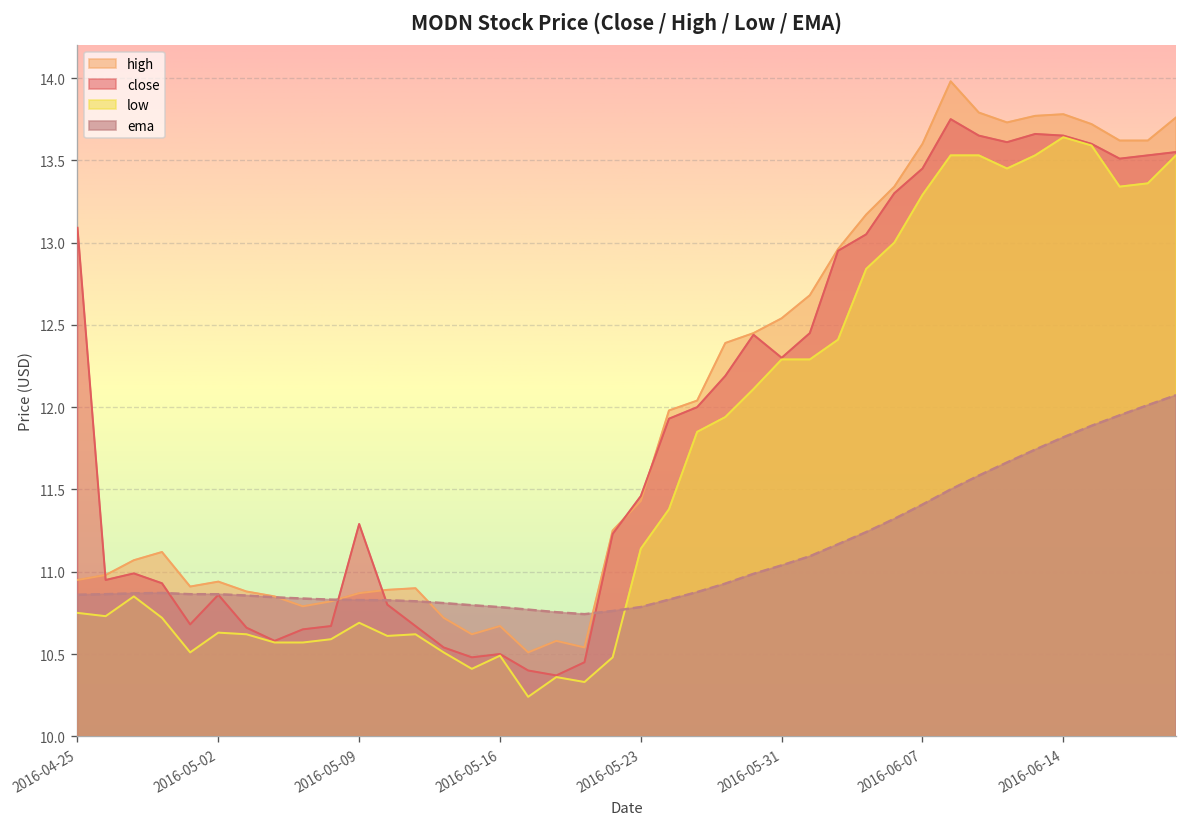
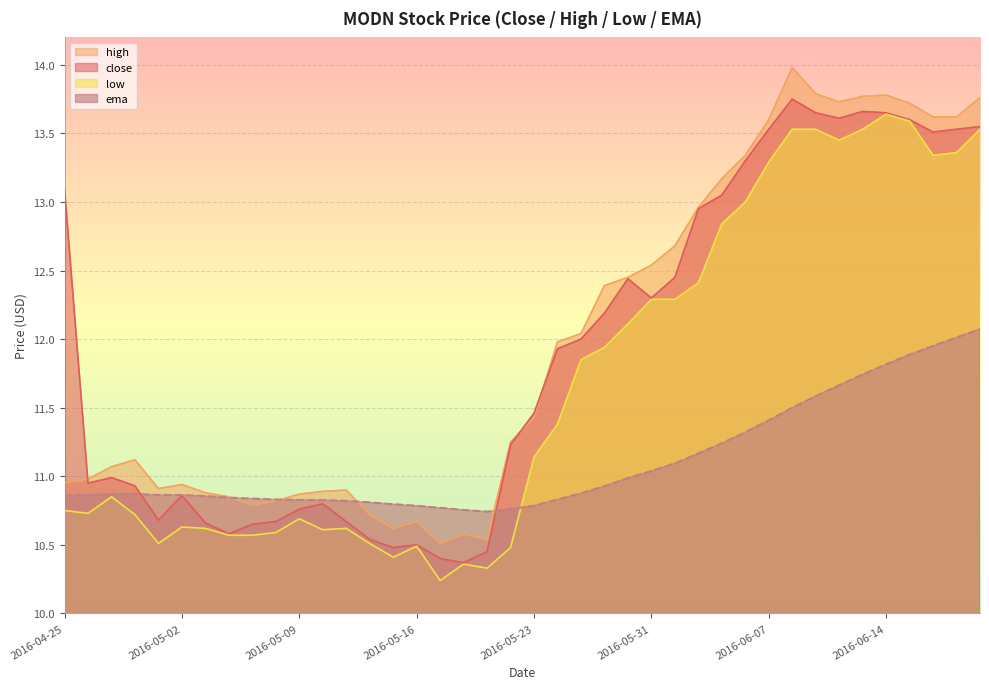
close, 2016-05-09: 11.29 -> 10.76
close, 2016-06-07: 13.45 -> 13.53
